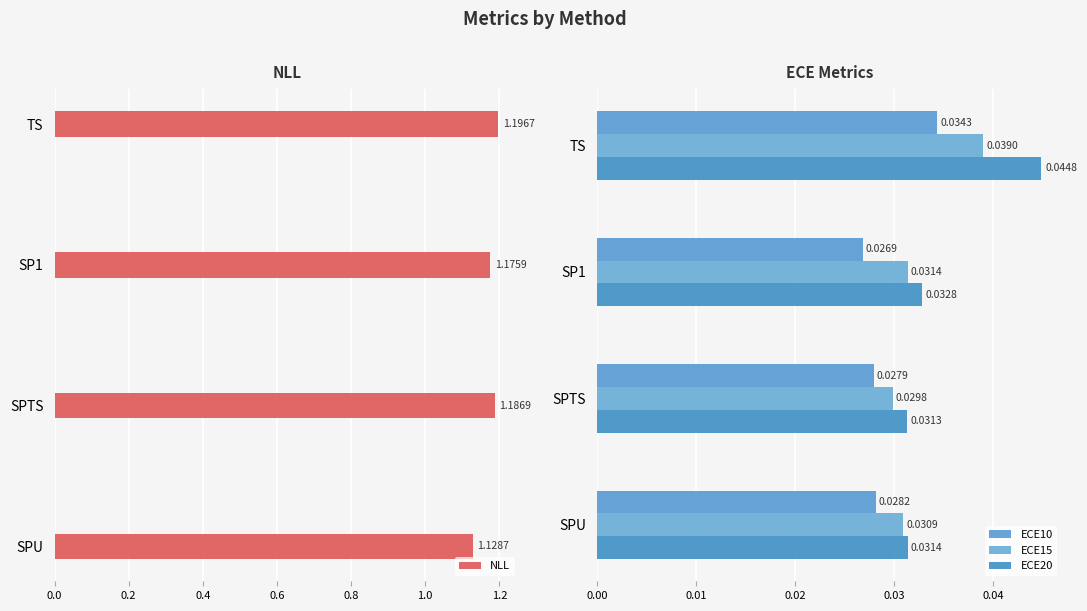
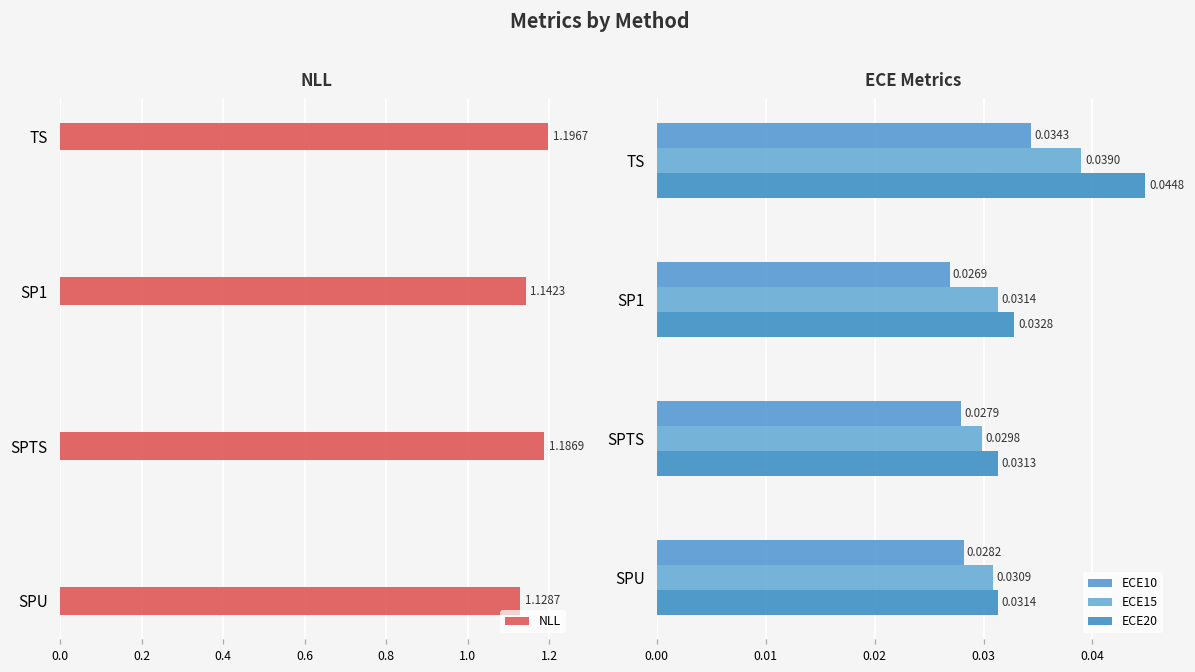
NLL, SP1: 1.1759 -> 1.1423
